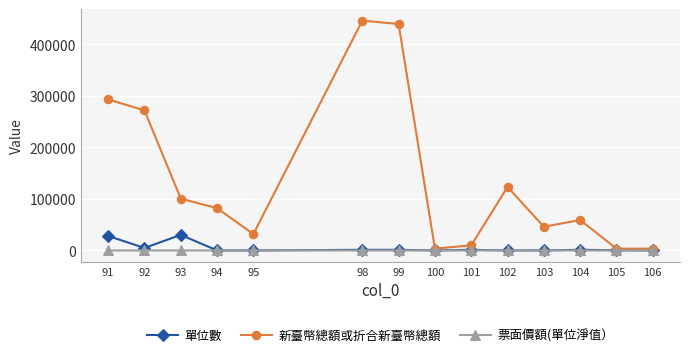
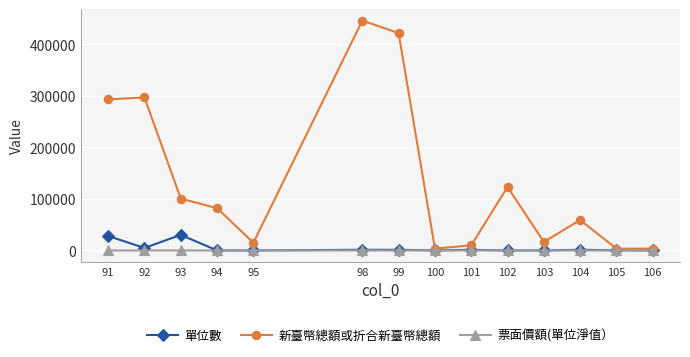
新臺幣總額或折合新臺幣總額, 92: 270000 -> 300000
新臺幣總額或折合新臺幣總額, 95: 30000 -> 20000
新臺幣總額或折合新臺幣總額, 99: 440000 -> 420000
新臺幣總額或折合新臺幣總額, 103: 50000 -> 20000
